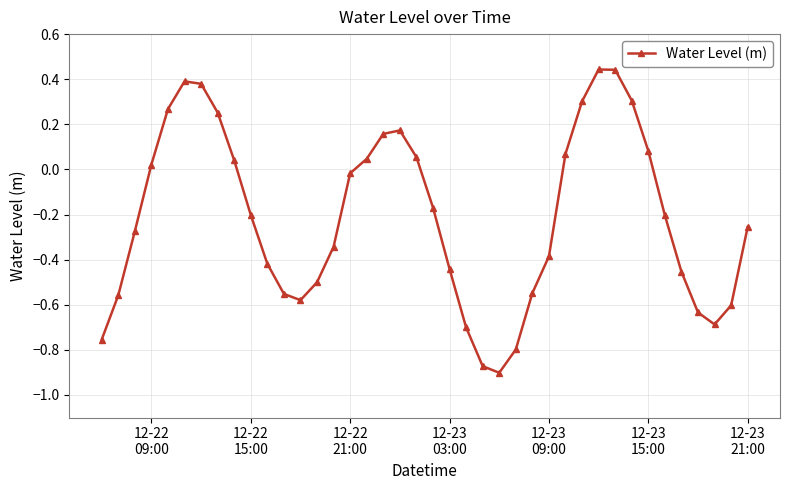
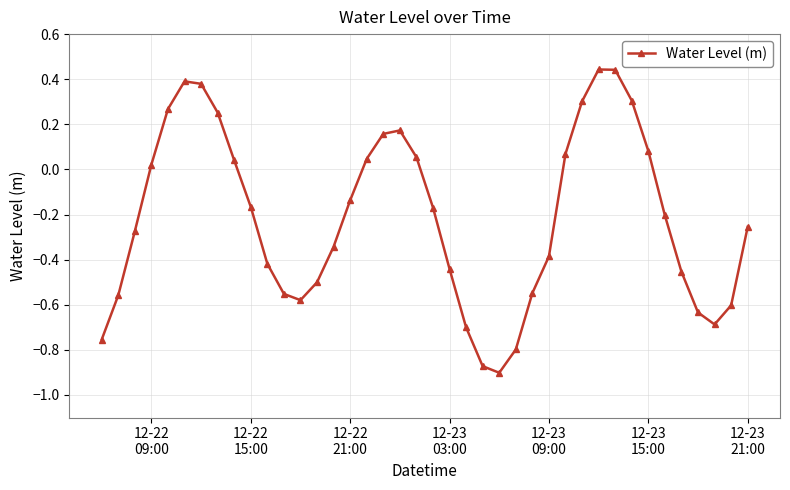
12-22 15:00: -0.20 -> -0.17
12-22 21:00: -0.02 -> -0.14
